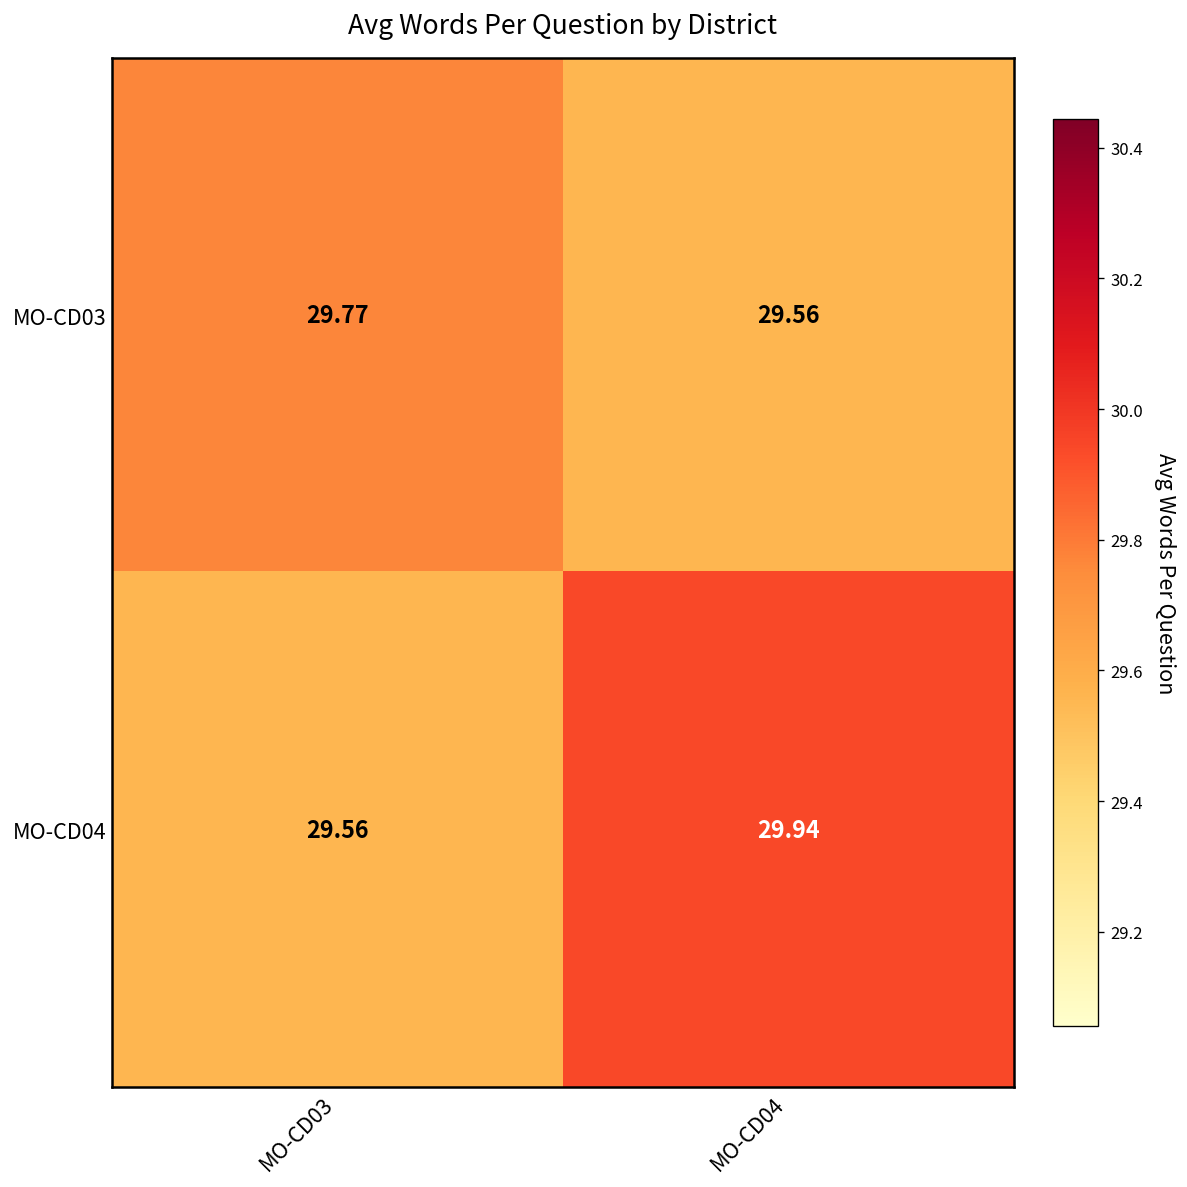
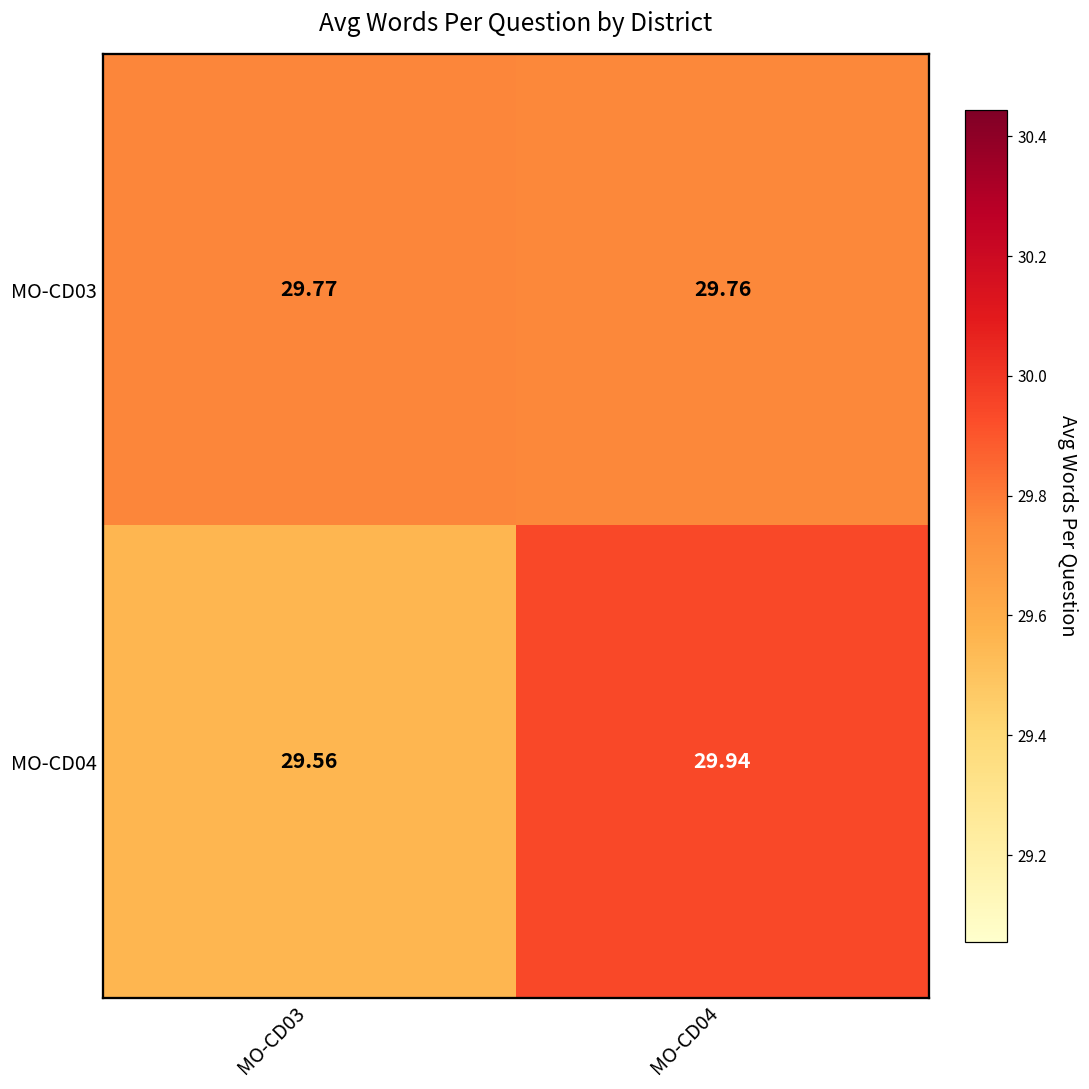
MO-CD03, MO-CD04: 29.56 -> 29.76
